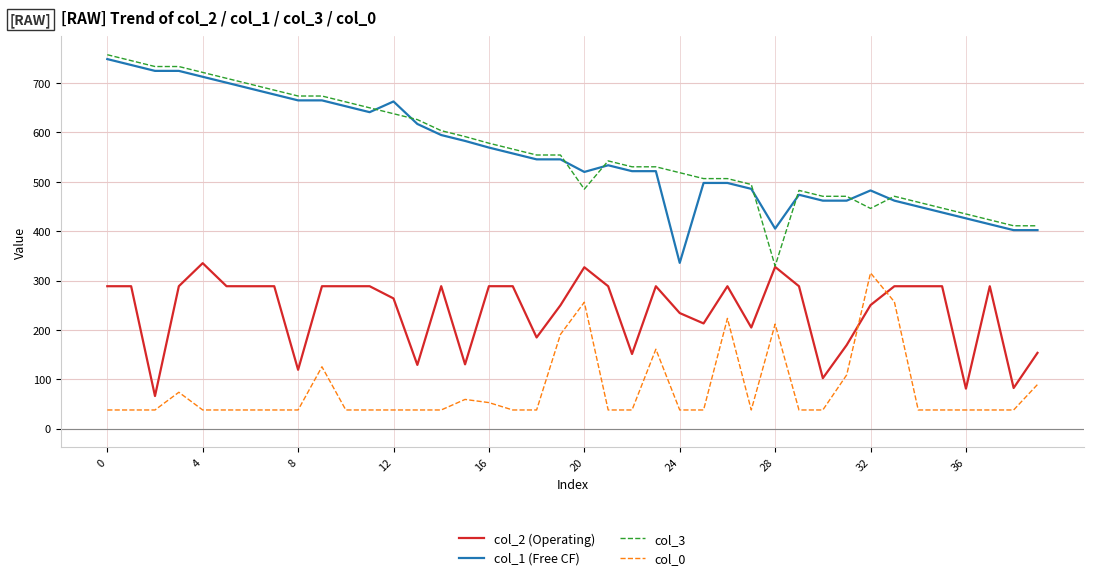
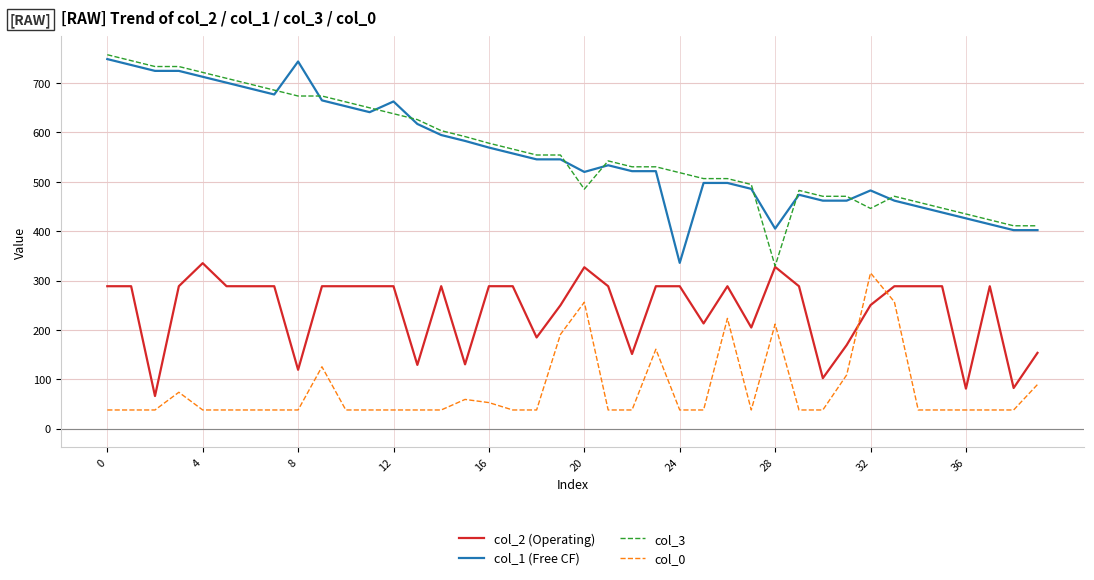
col_1 (Free CF), 8: 670 -> 740
col_2 (Operating), 12: 260 -> 290
col_2 (Operating), 24: 230 -> 290
